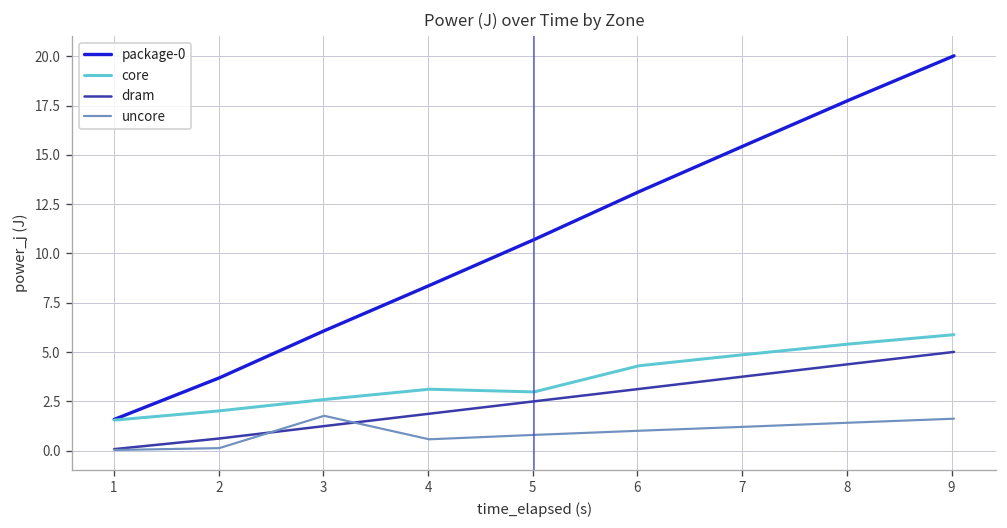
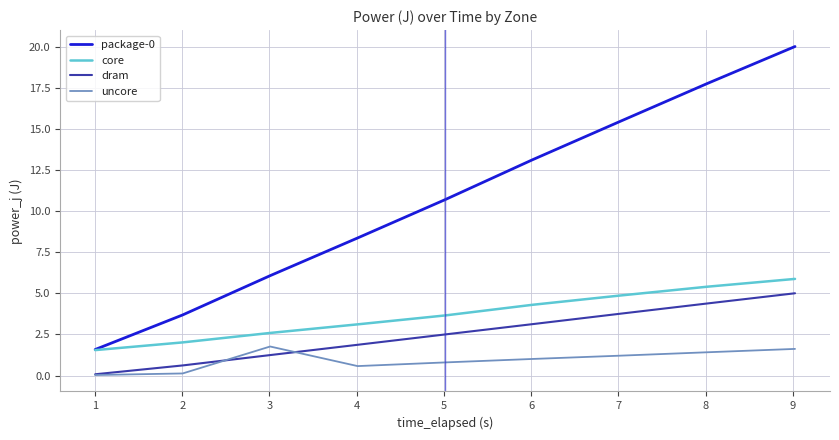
core, 5: 3.0 -> 3.7
